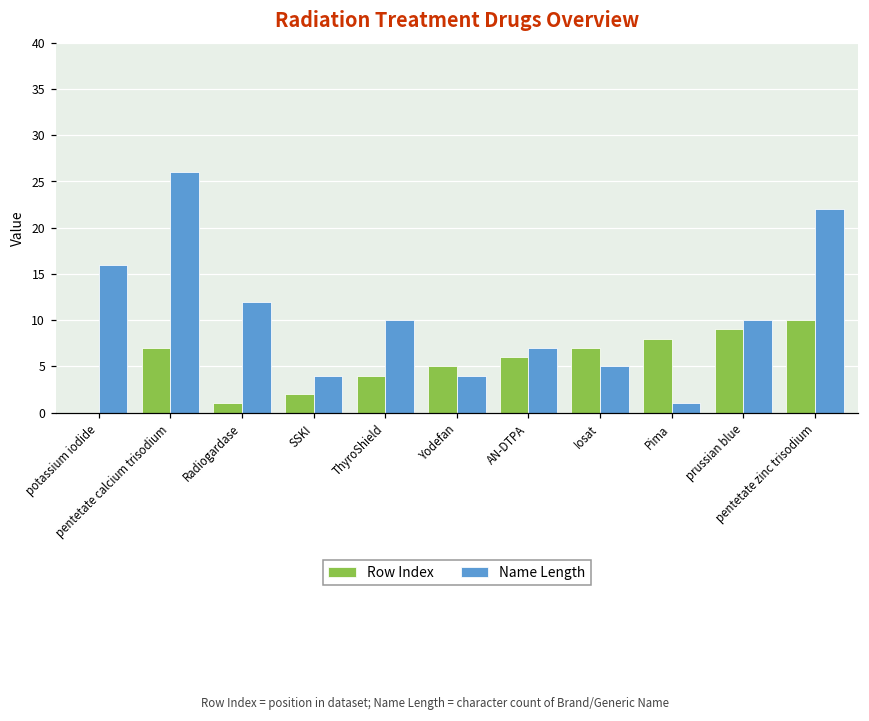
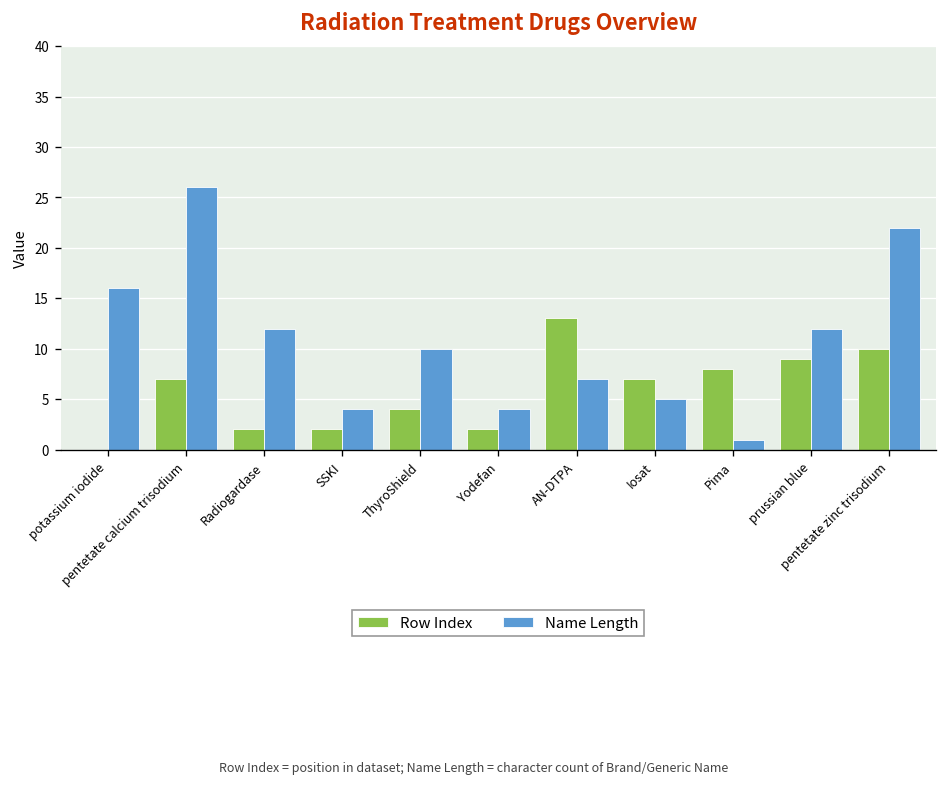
Row Index, Radiogardase: 1 -> 2
Row Index, Yodefan: 5 -> 2
Row Index, AN-DTPA: 6 -> 13
Name Length, prussian blue: 10 -> 12
